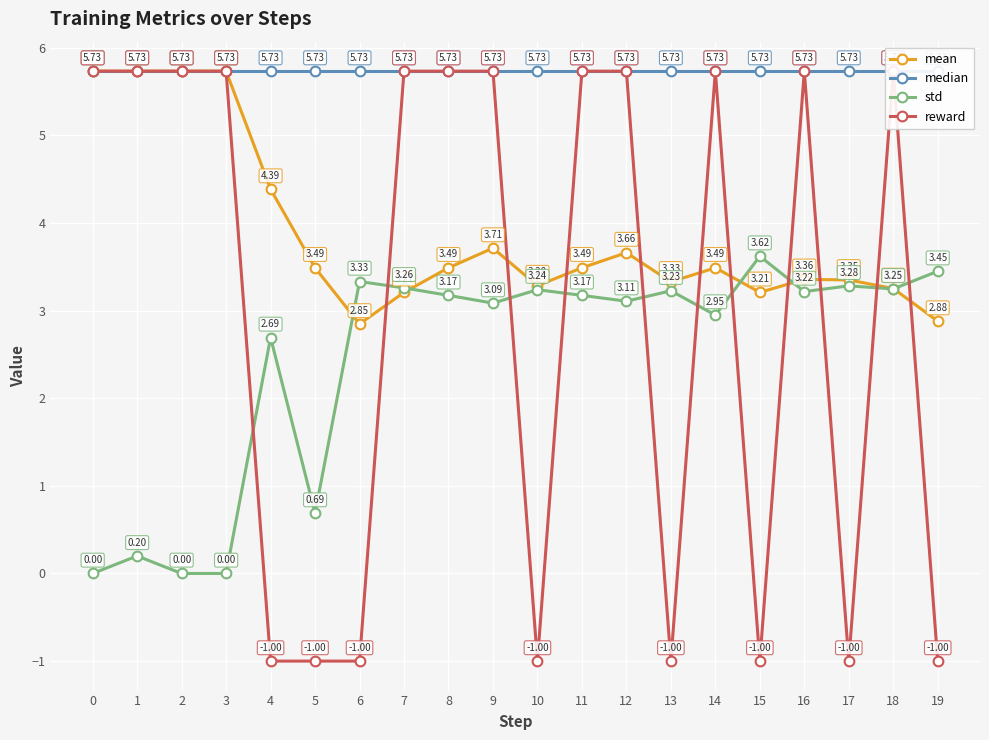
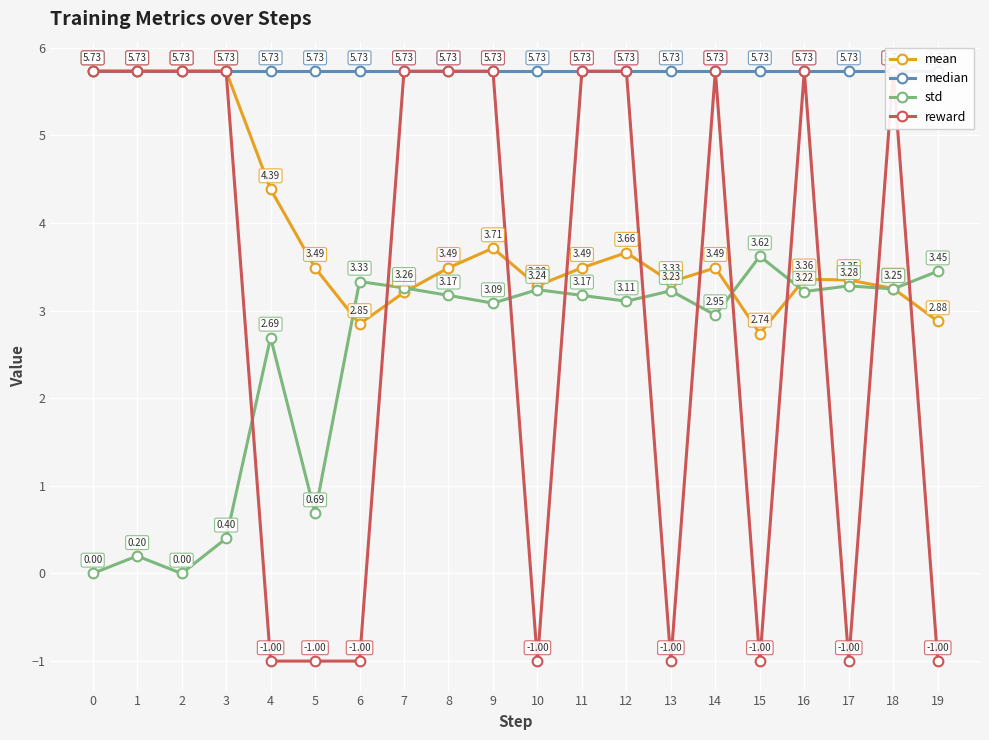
std, 3: 0.00 -> 0.40
mean, 15: 3.21 -> 2.74
